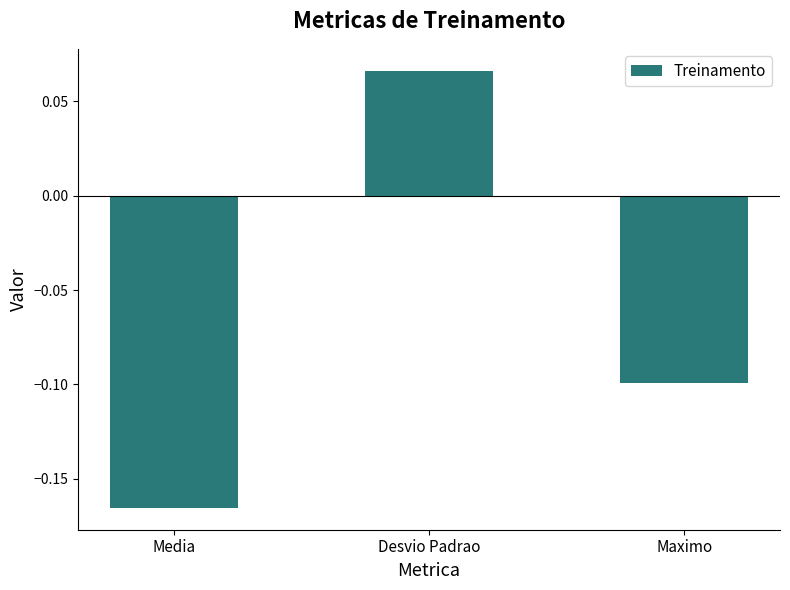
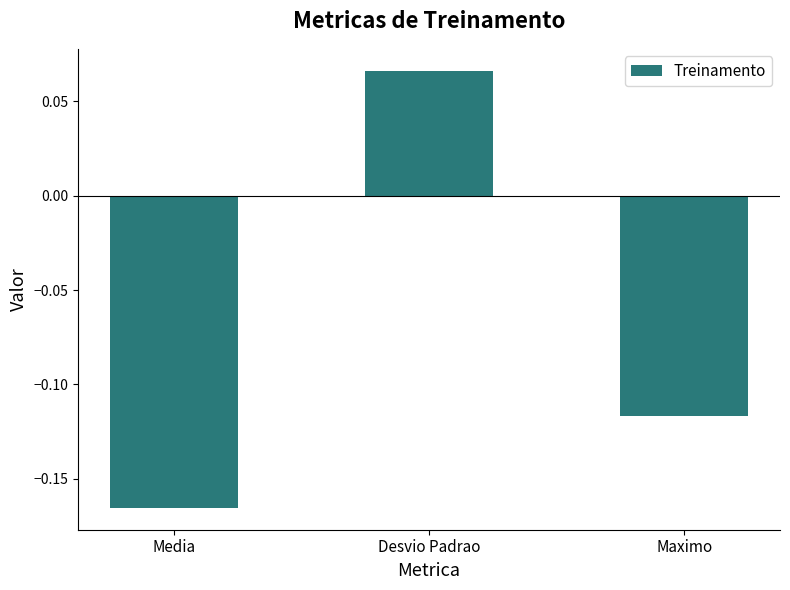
Maximo: -0.099 -> -0.117
